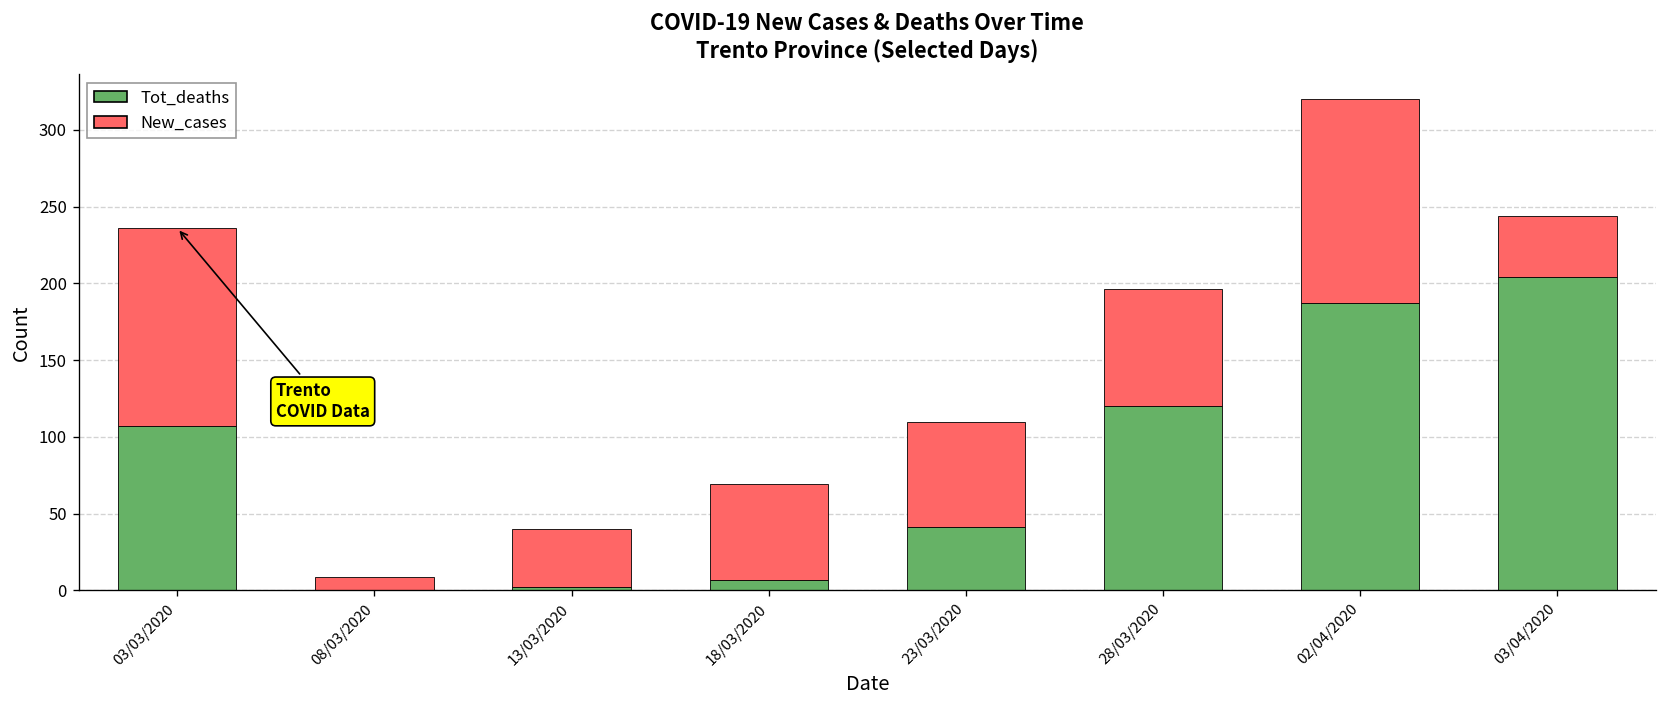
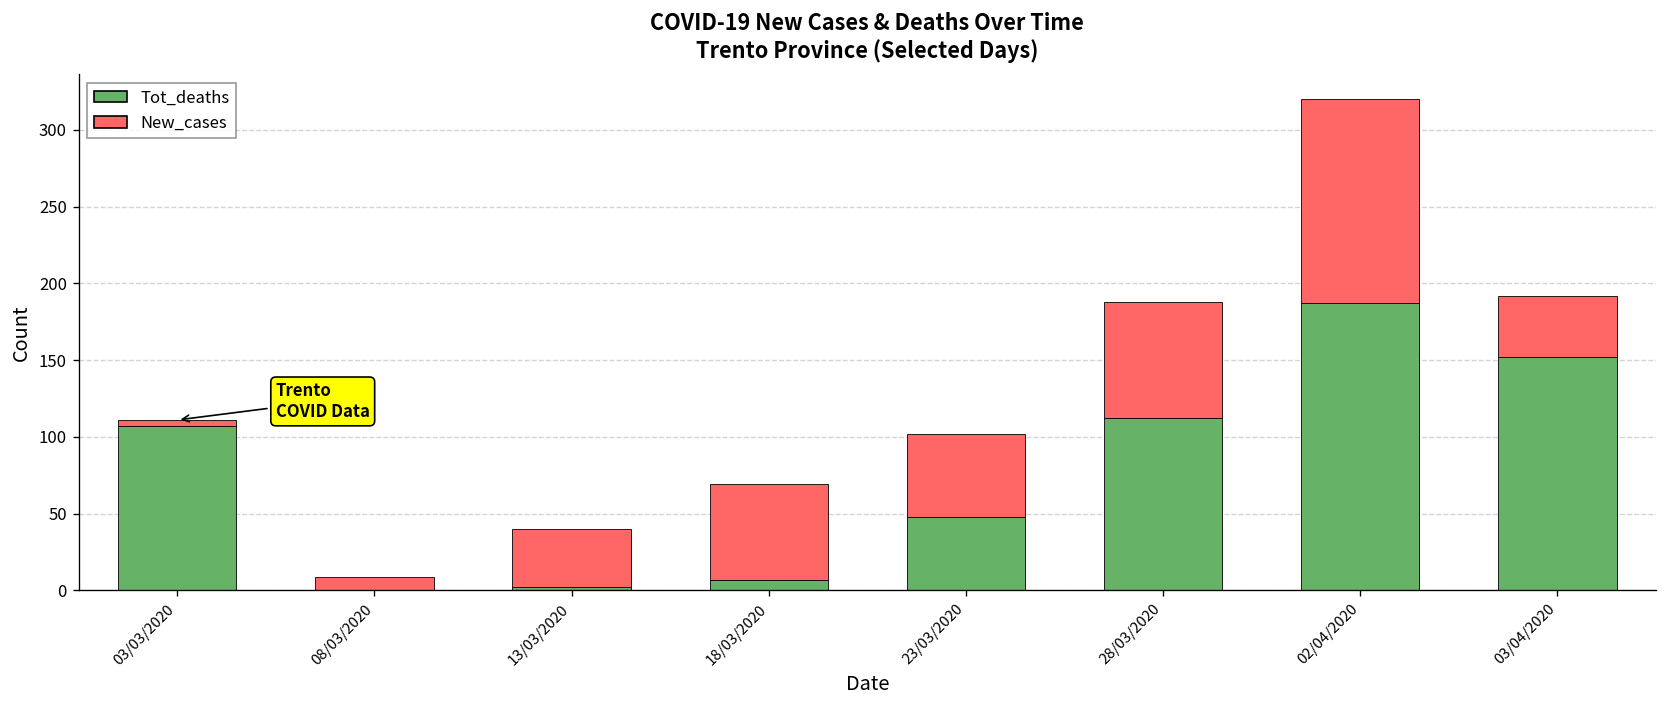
New_cases, 03/03/2020: 129 -> 4
Tot_deaths, 23/03/2020: 41 -> 48
New_cases, 23/03/2020: 69 -> 54
Tot_deaths, 28/03/2020: 120 -> 112
Tot_deaths, 03/04/2020: 204 -> 152
